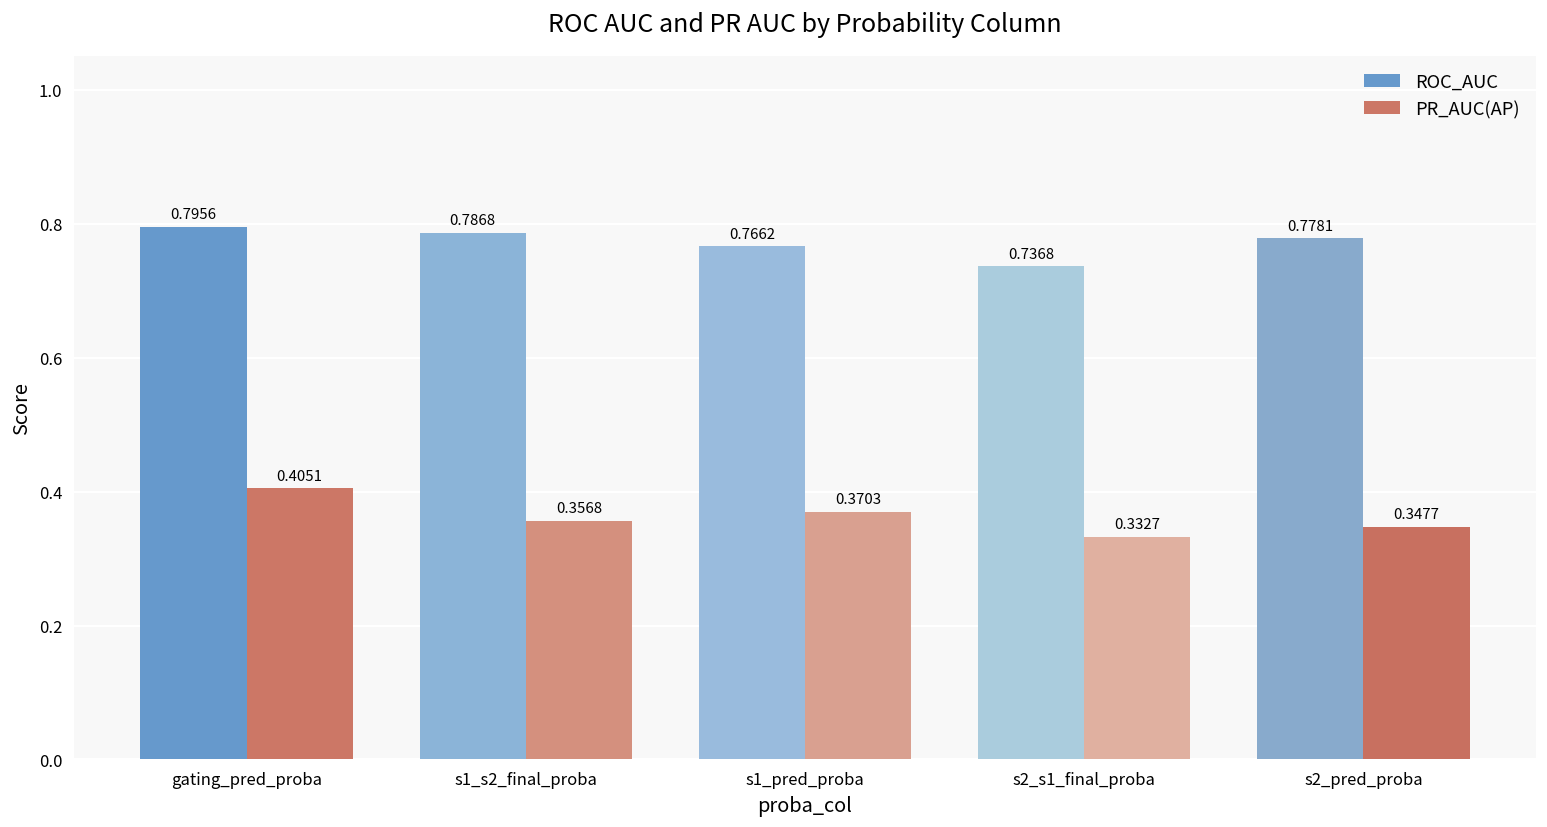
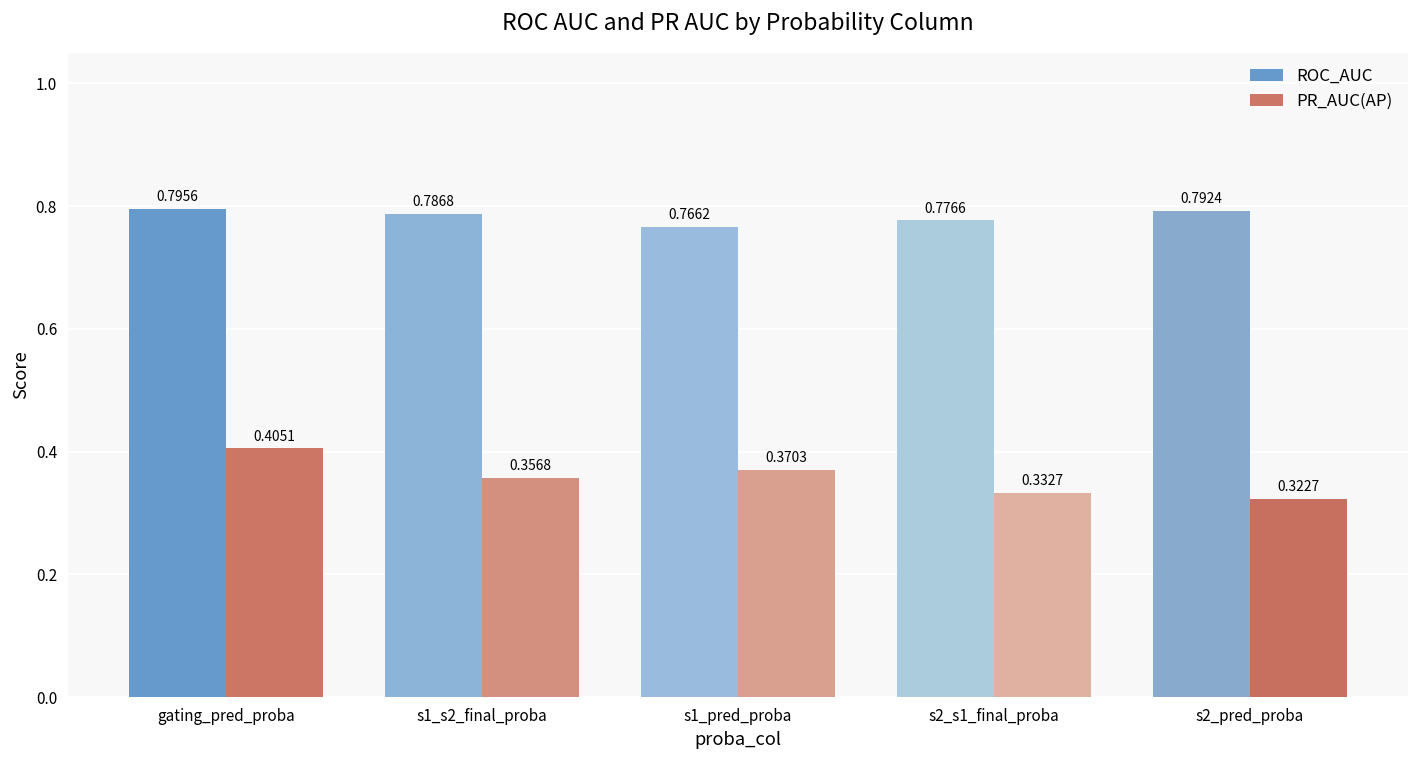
ROC_AUC, s2_s1_final_proba: 0.7368 -> 0.7766
ROC_AUC, s2_pred_proba: 0.7781 -> 0.7924
PR_AUC(AP), s2_pred_proba: 0.3477 -> 0.3227
